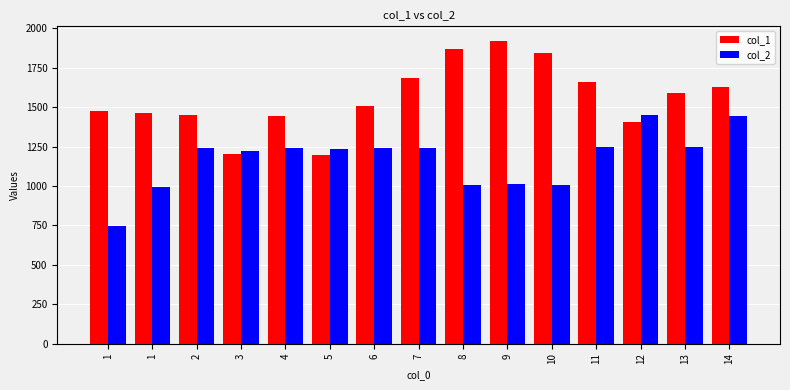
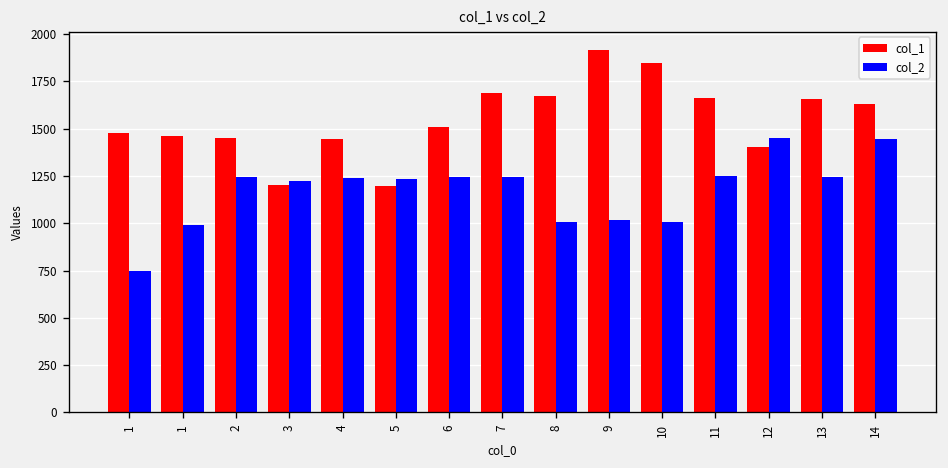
col_1, 8: 1870 -> 1670
col_1, 13: 1590 -> 1650
